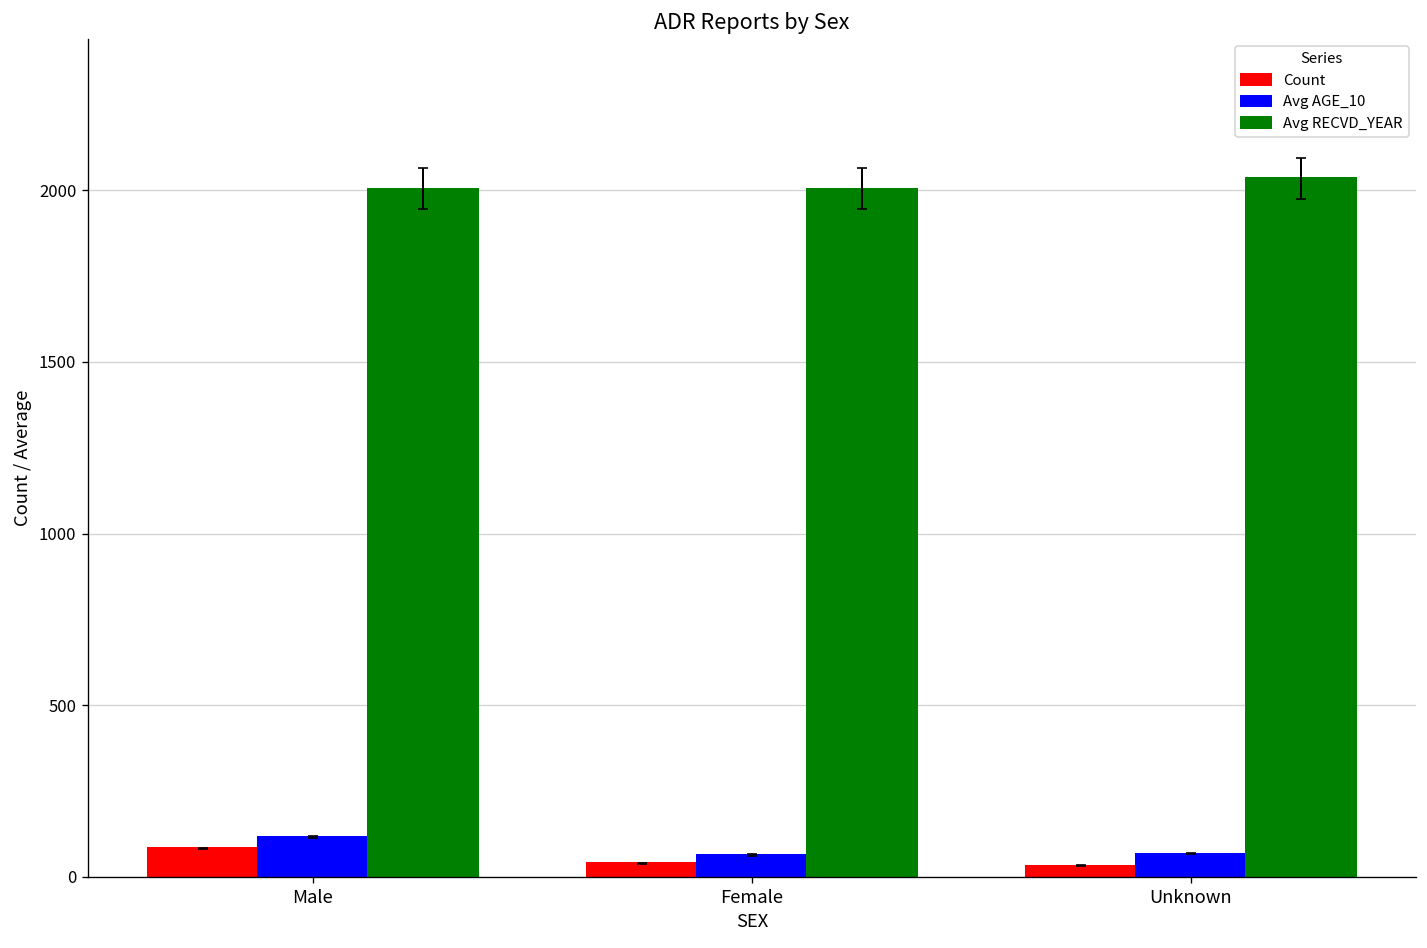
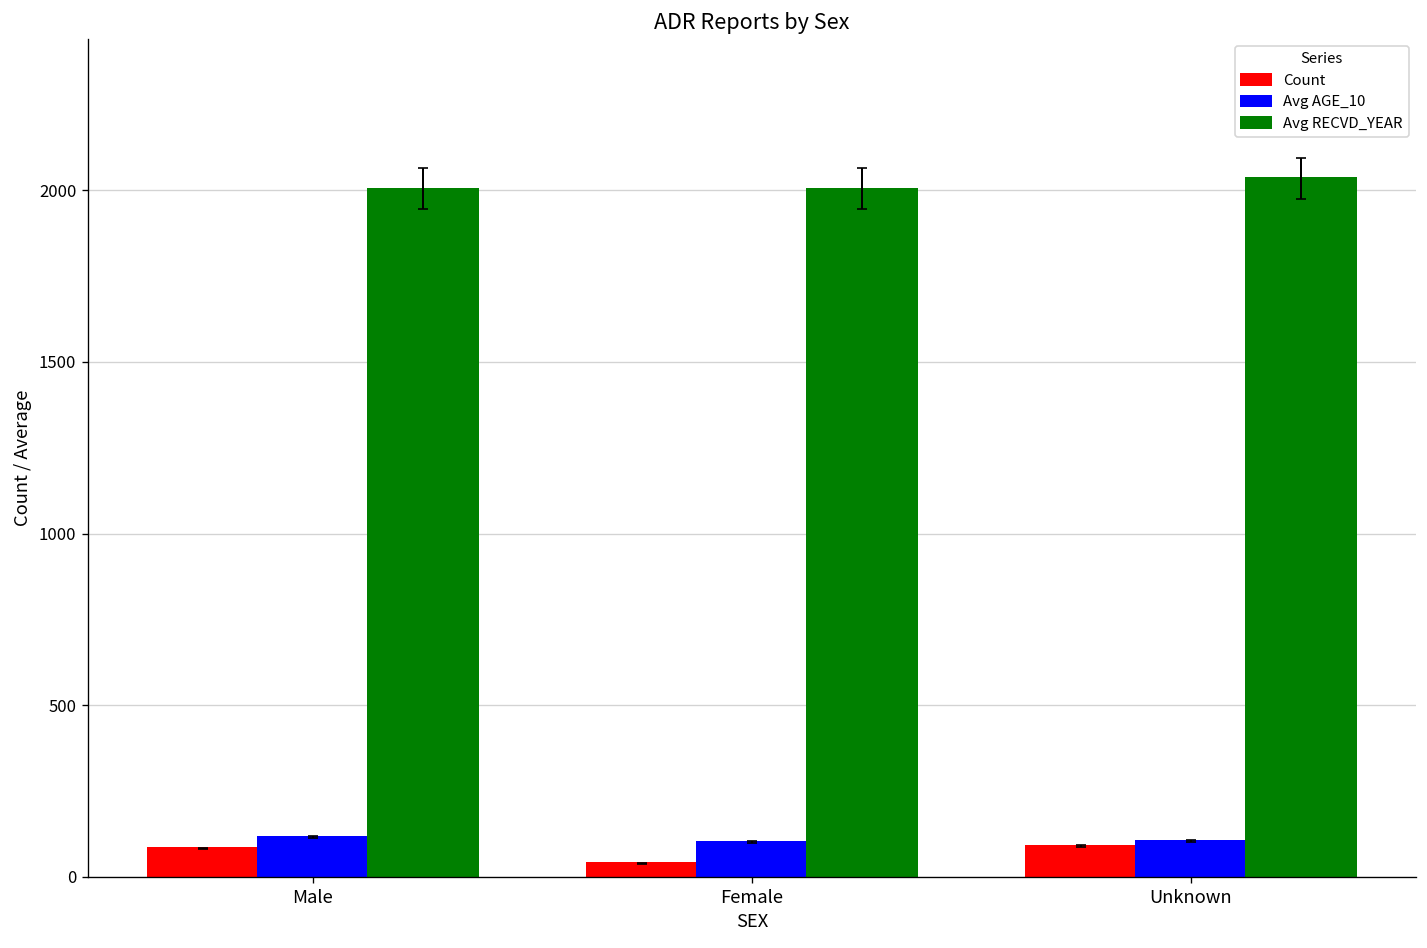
Avg AGE_10, Female: 60 -> 100
Count, Unknown: 30 -> 90
Avg AGE_10, Unknown: 70 -> 100
